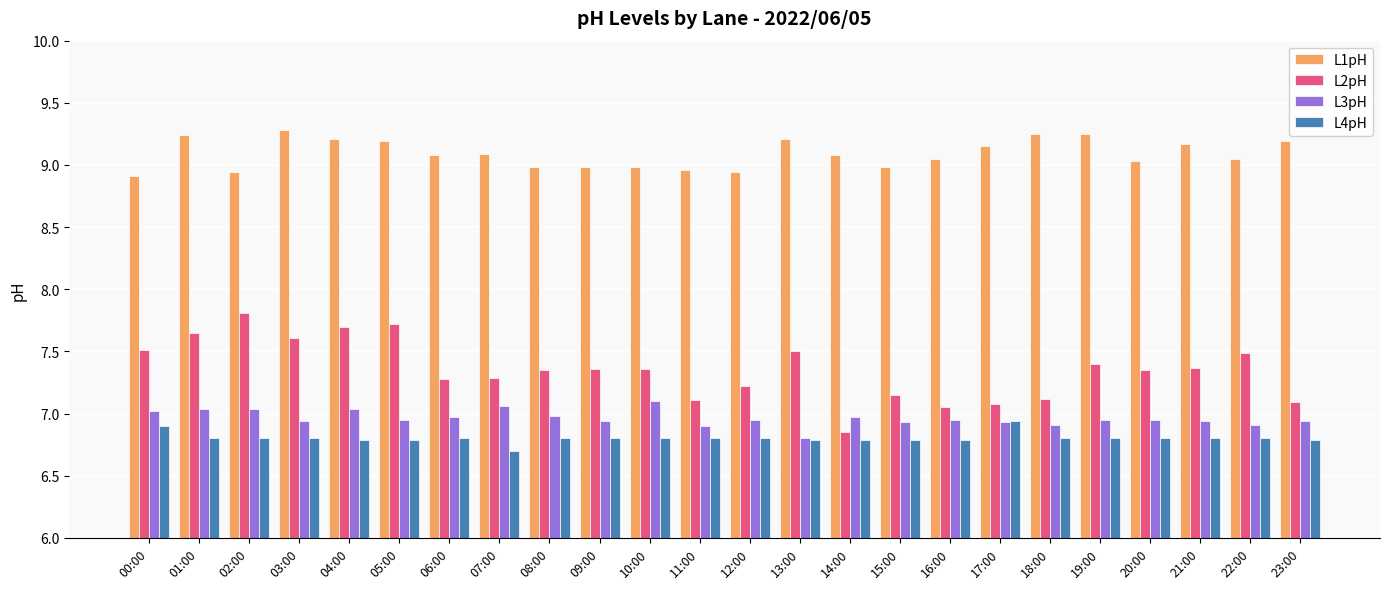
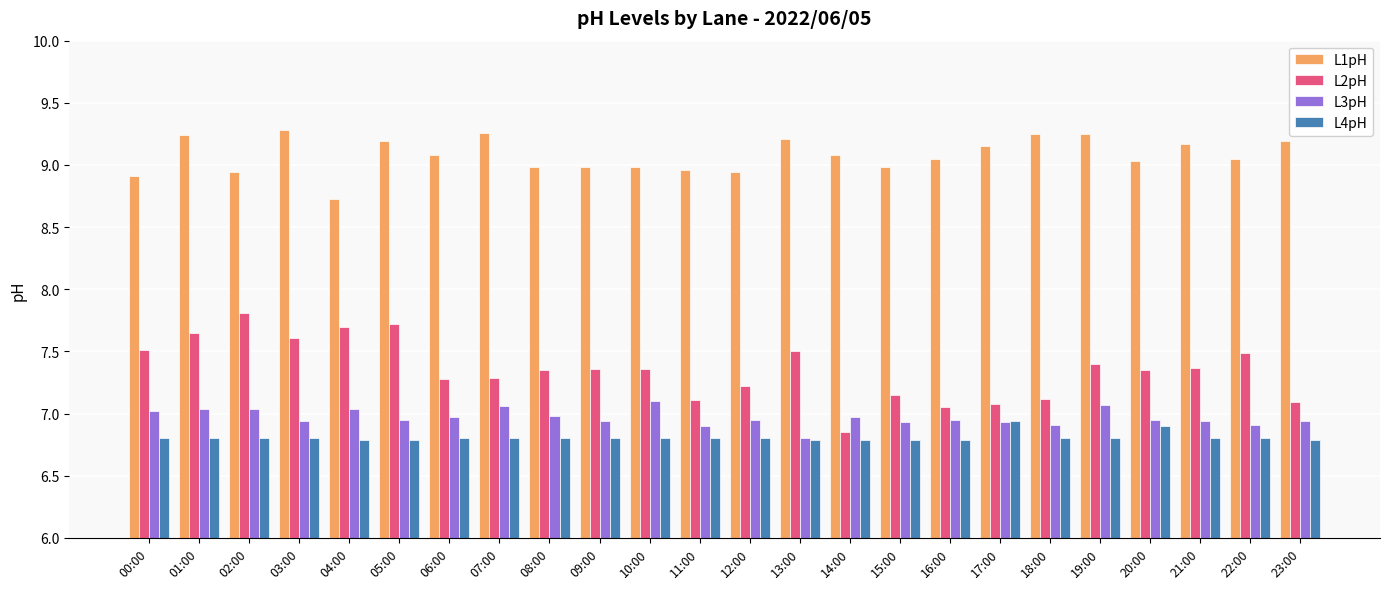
L4pH, 00:00: 6.9 -> 6.8
L1pH, 04:00: 9.21 -> 8.73
L1pH, 07:00: 9.09 -> 9.26
L4pH, 07:00: 6.7 -> 6.8
L3pH, 19:00: 6.95 -> 7.07
L4pH, 20:00: 6.8 -> 6.9
